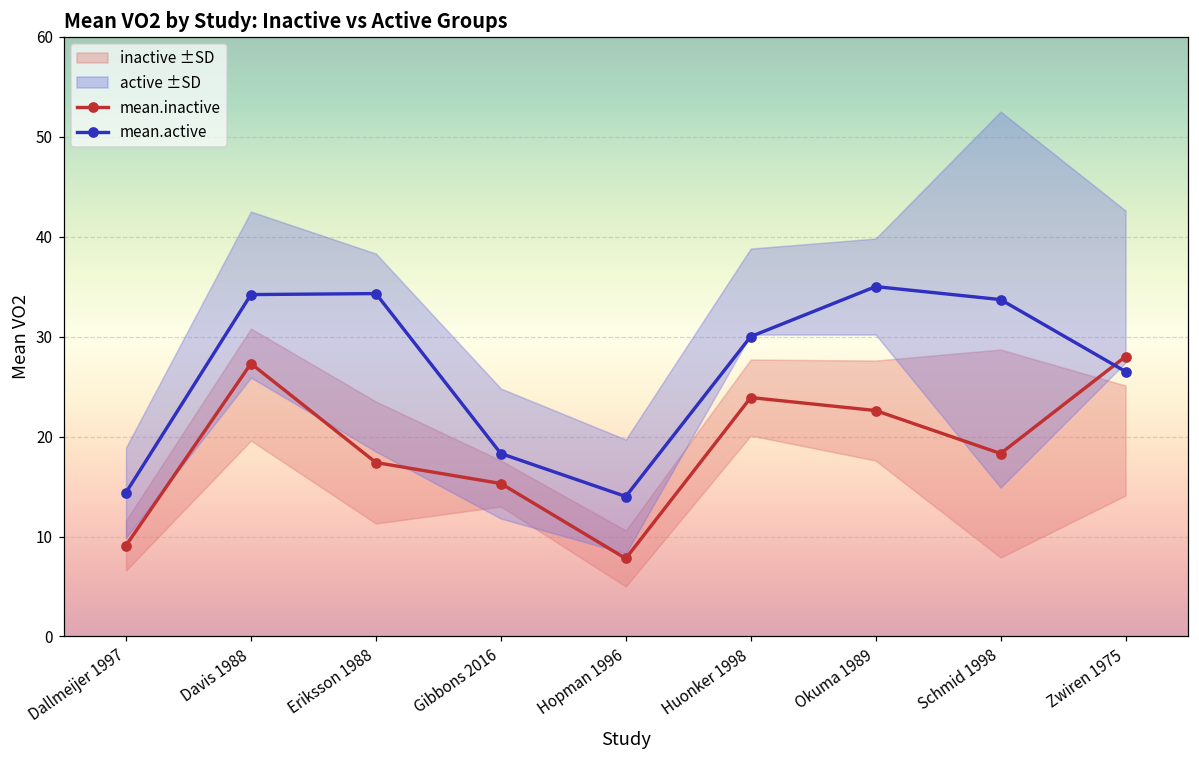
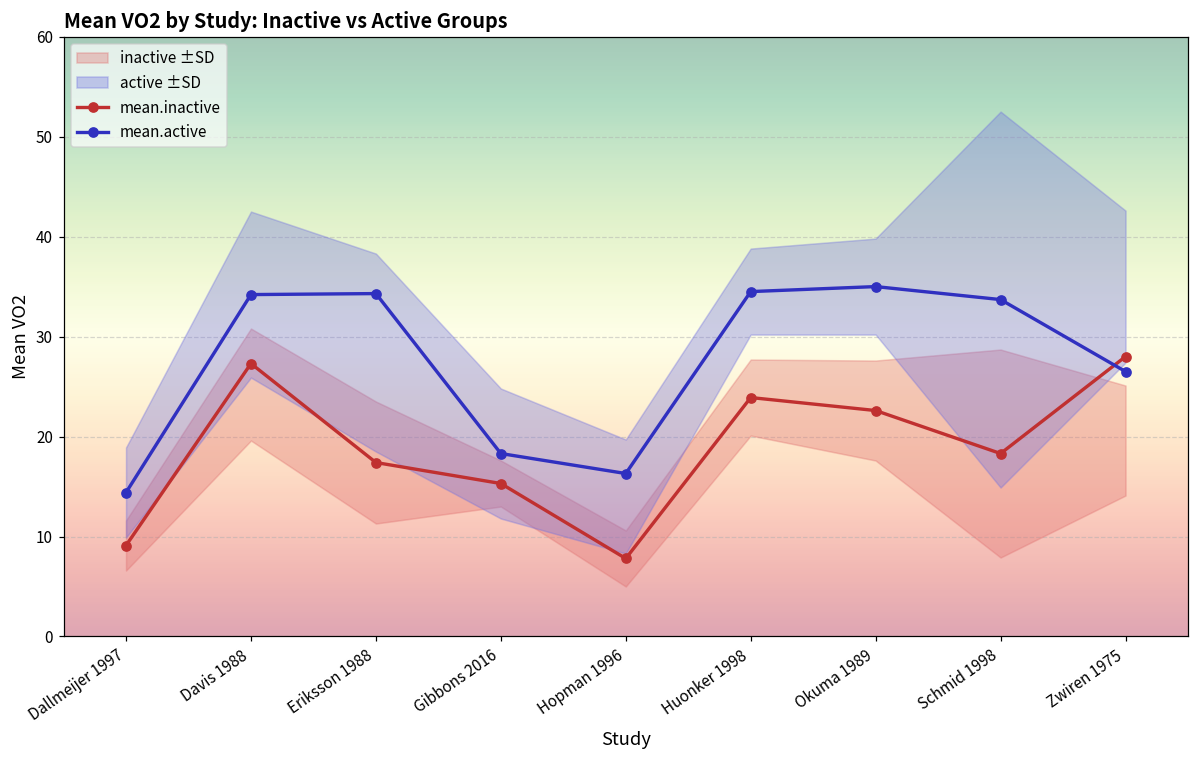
mean.active, Hopman 1996: 14 -> 16
mean.active, Huonker 1998: 30 -> 35
